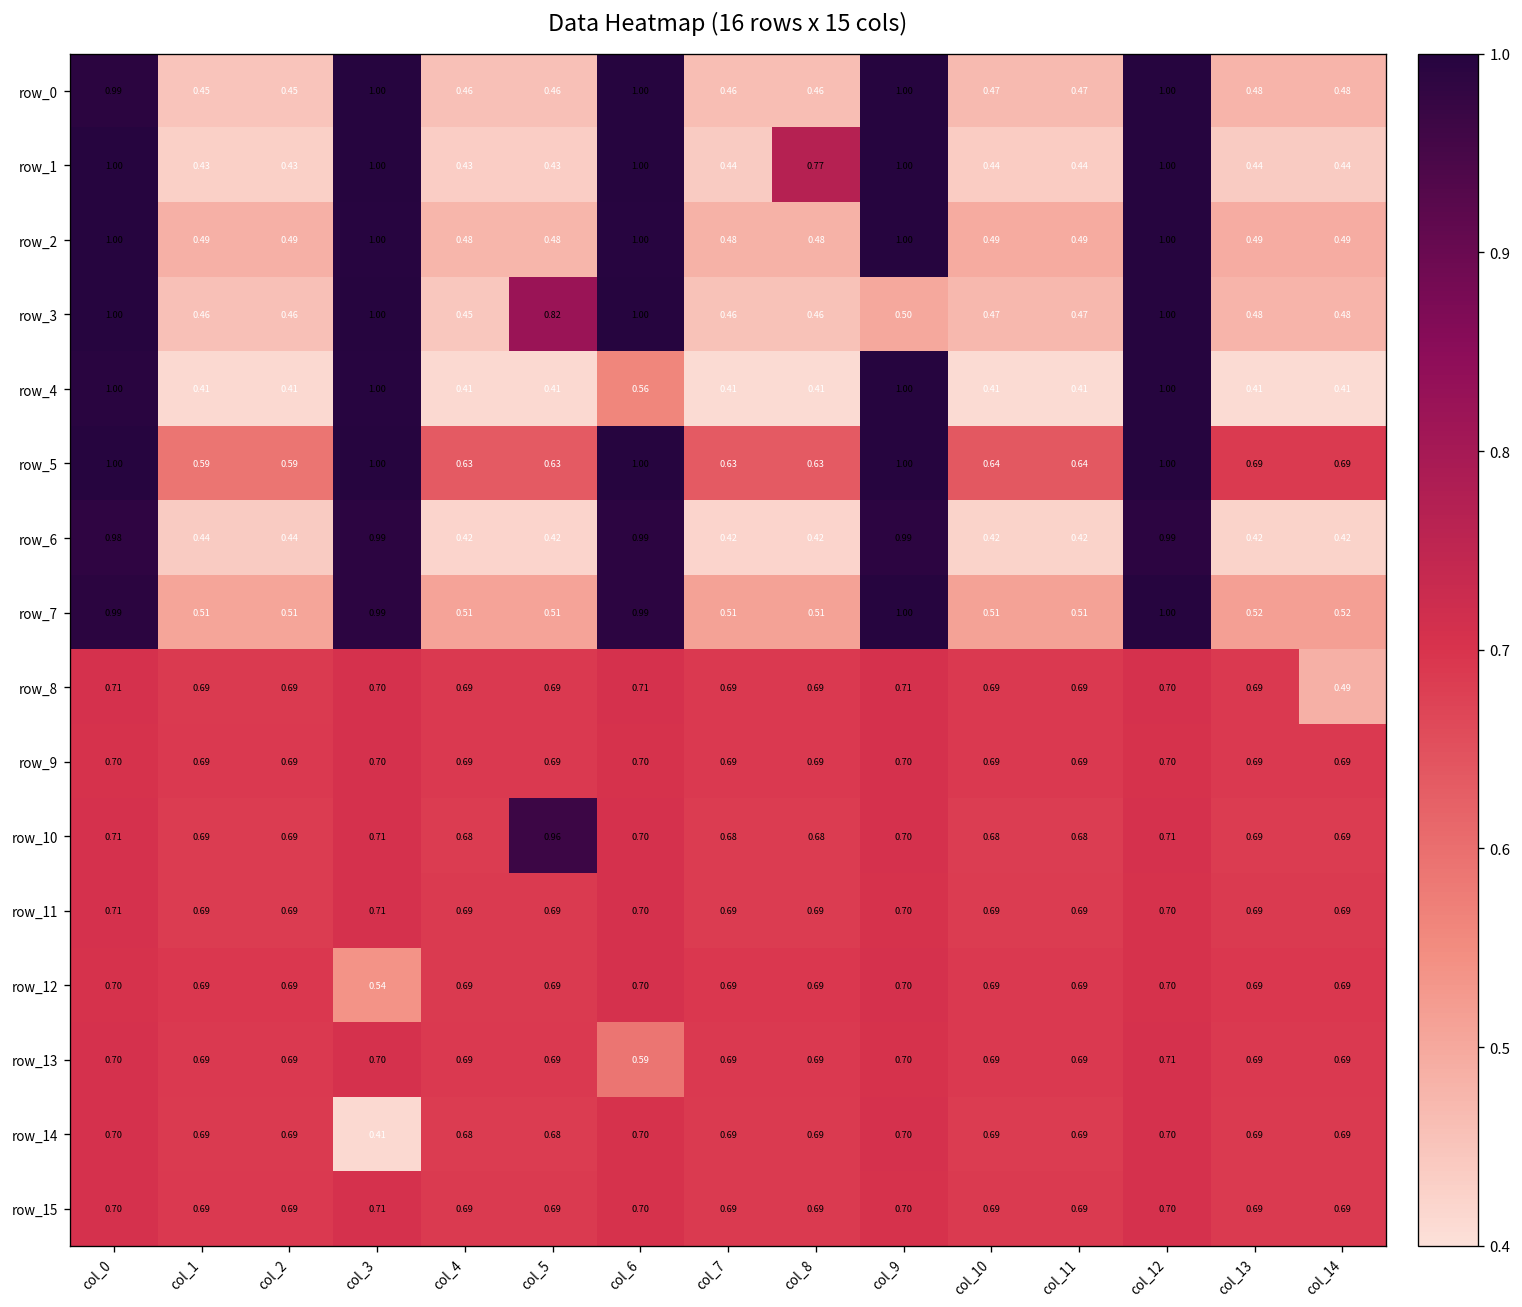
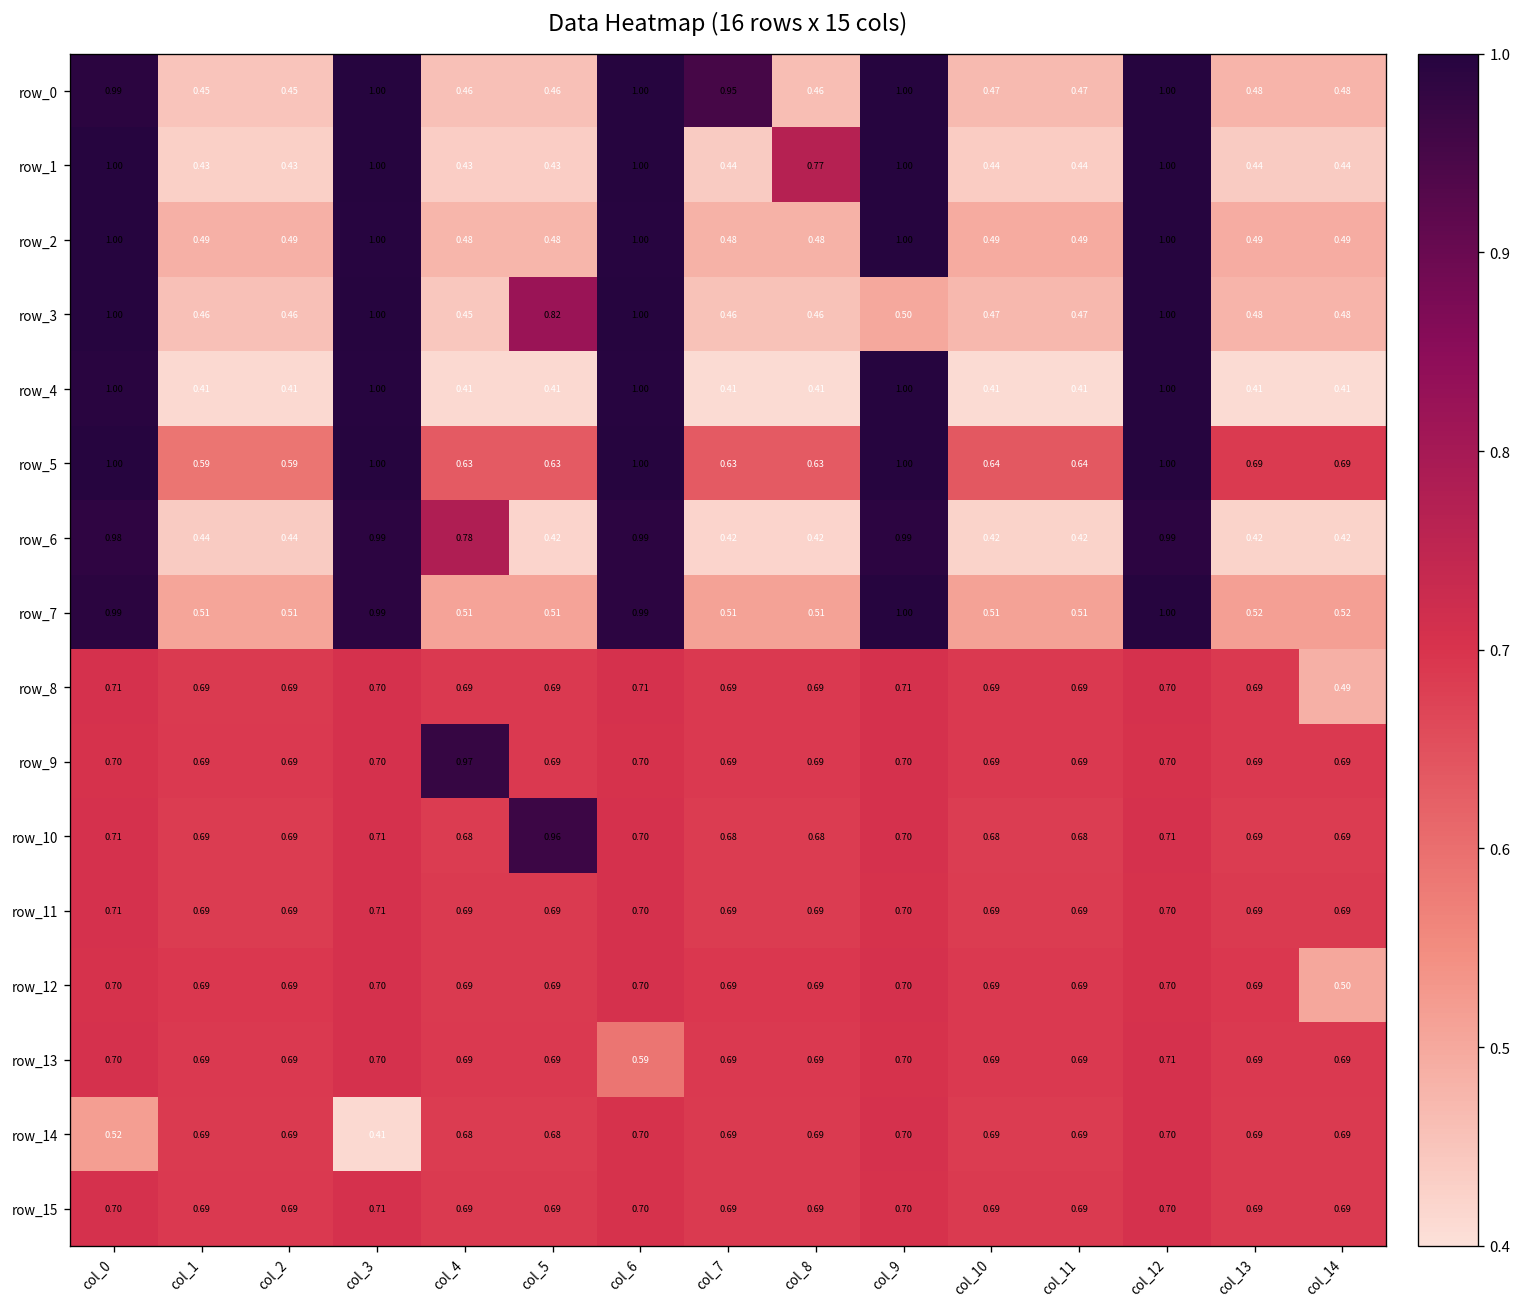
row_0, col_7: 0.46 -> 0.95
row_4, col_6: 0.56 -> 1.00
row_6, col_4: 0.42 -> 0.78
row_9, col_4: 0.69 -> 0.97
row_12, col_3: 0.54 -> 0.70
row_12, col_14: 0.69 -> 0.50
row_14, col_0: 0.70 -> 0.52
